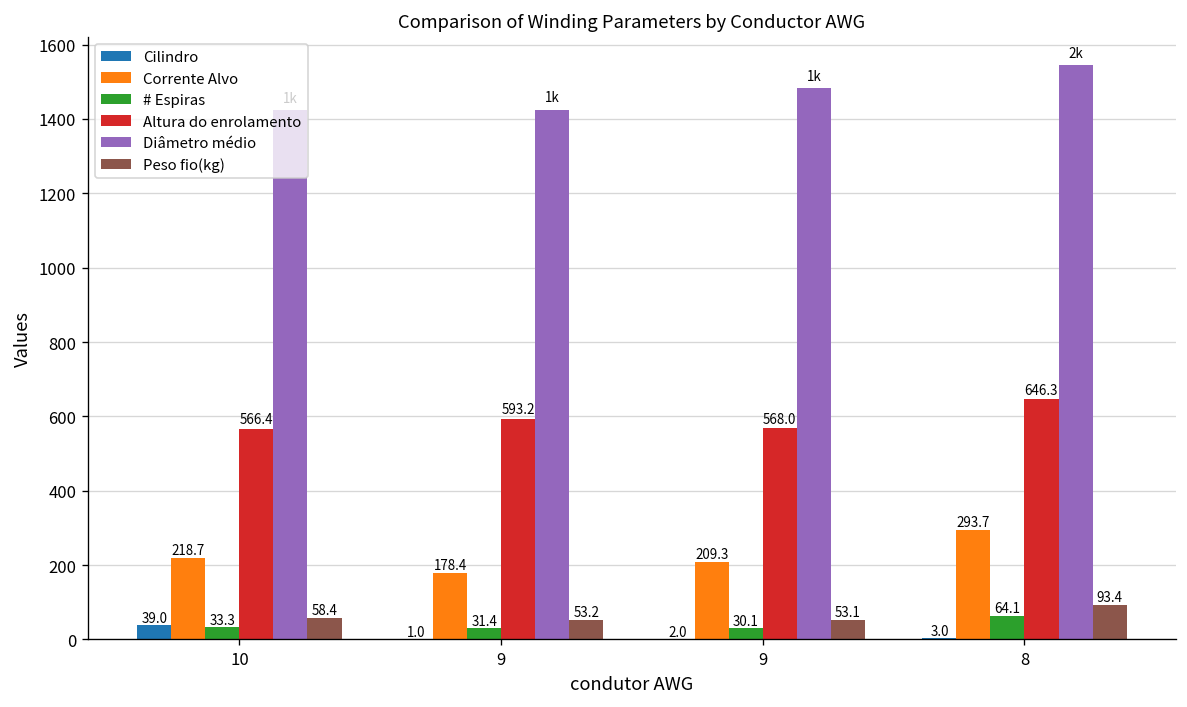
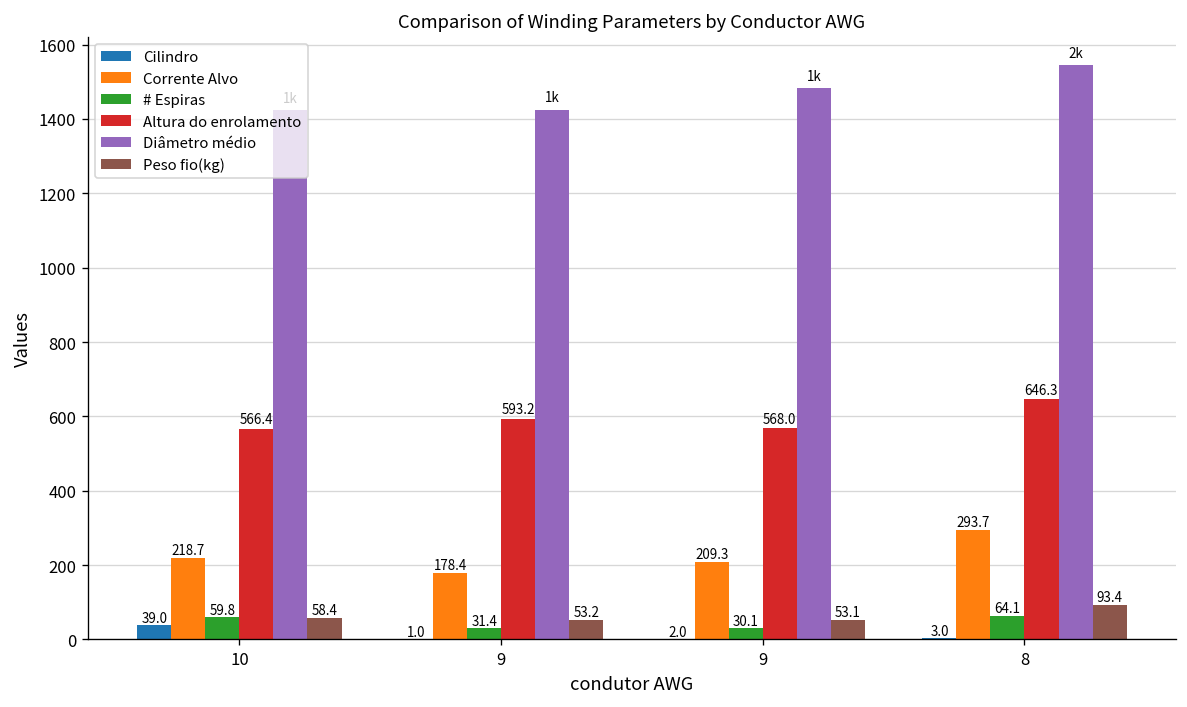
# Espiras, 10: 33.3 -> 59.8
